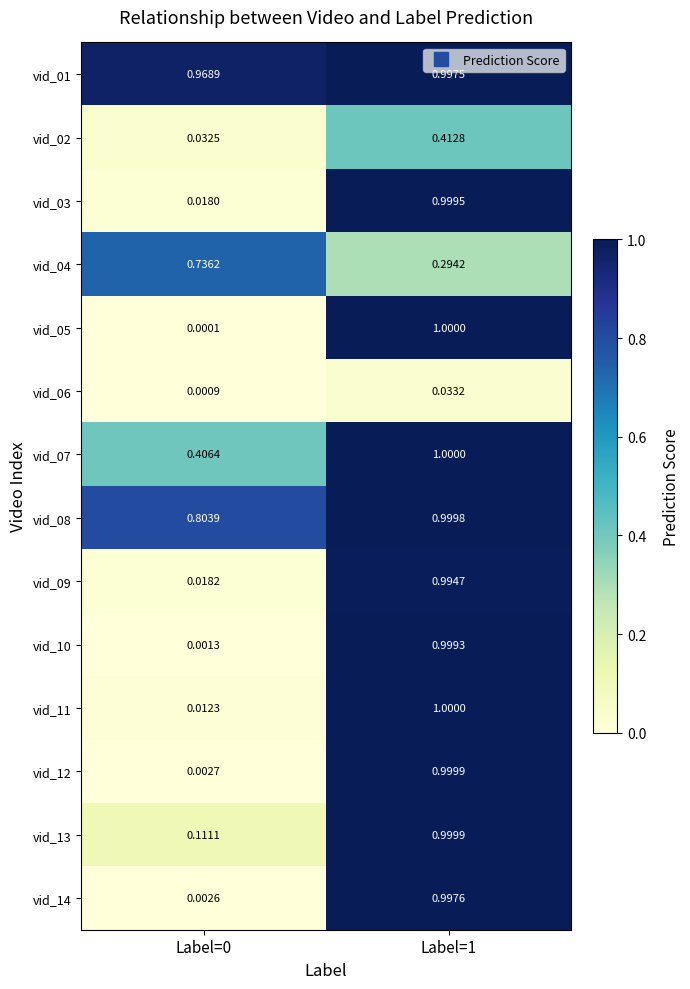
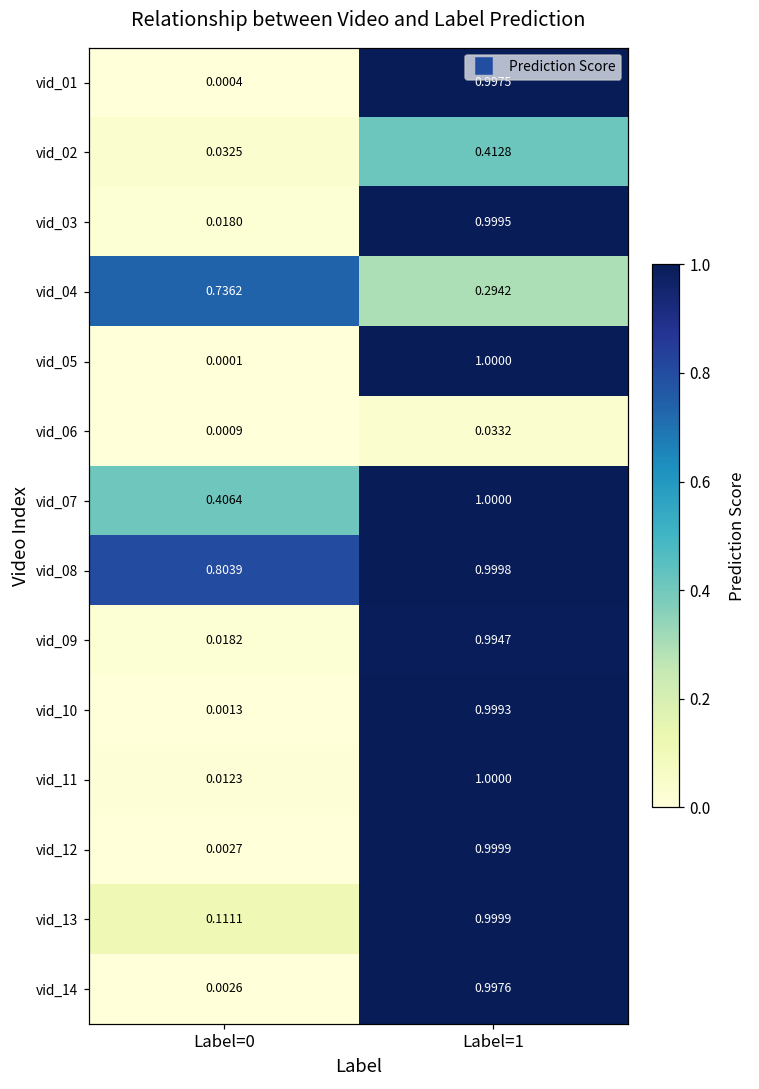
vid_01, Label=0: 0.9689 -> 0.0004
